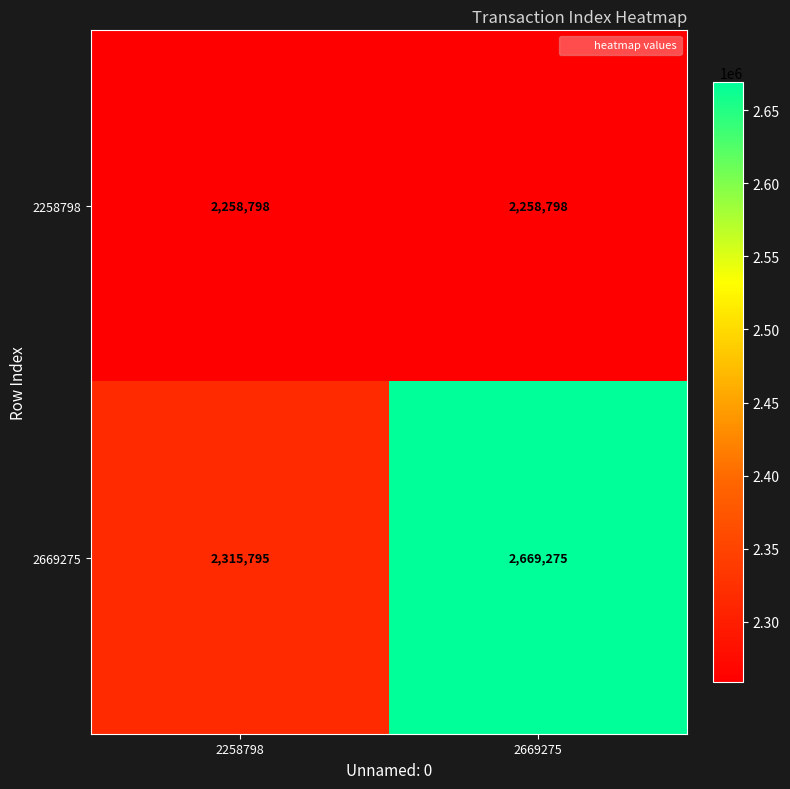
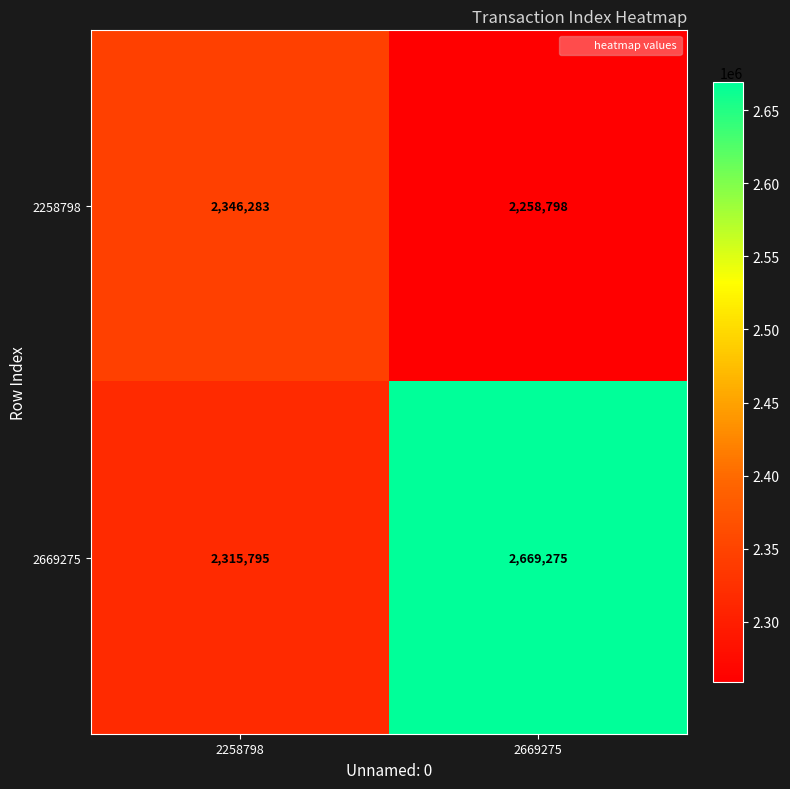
2258798, 2258798: 2,258,798 -> 2,346,283
